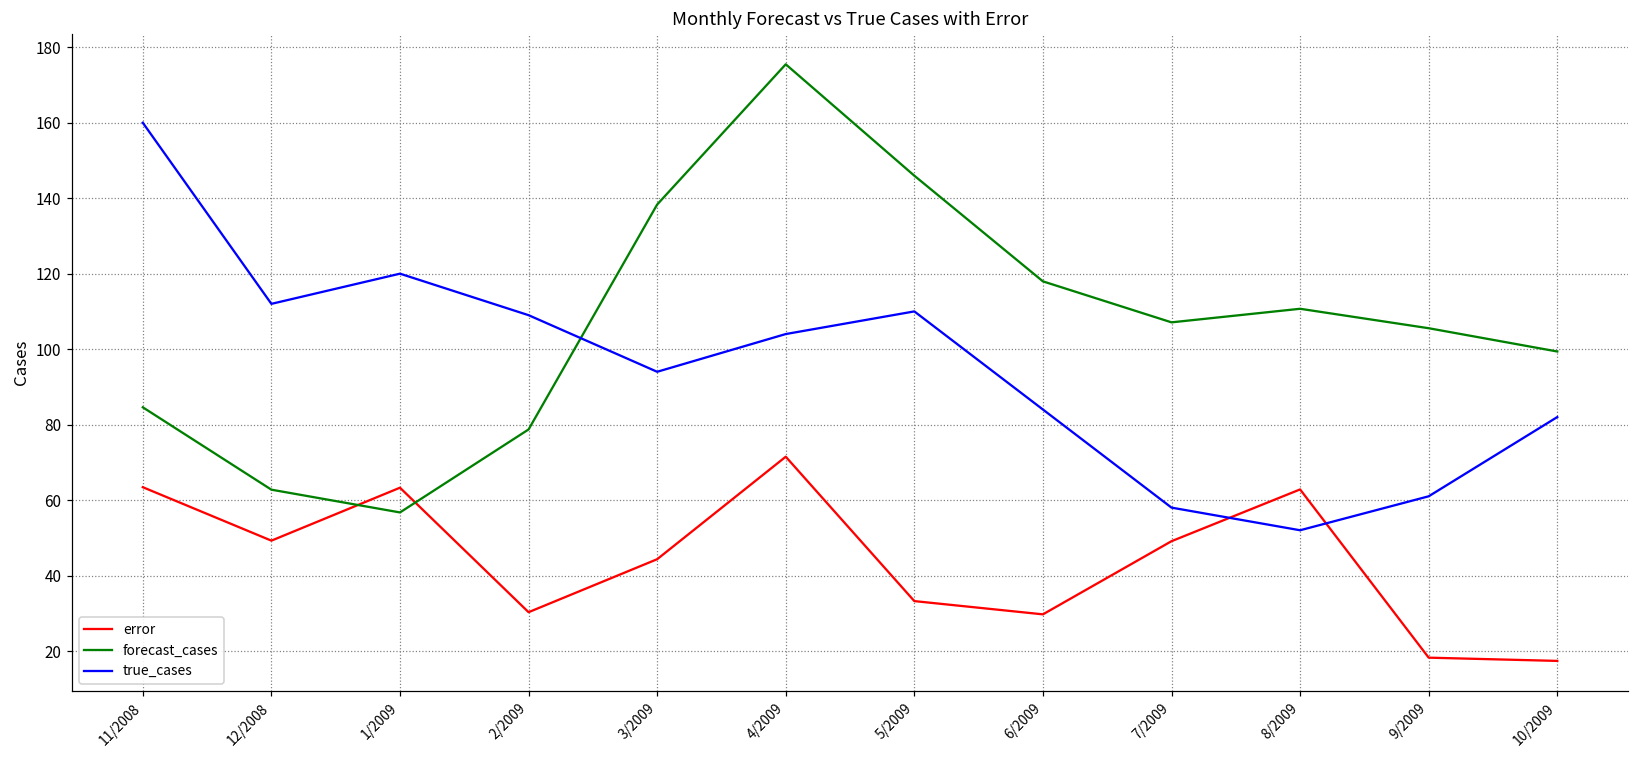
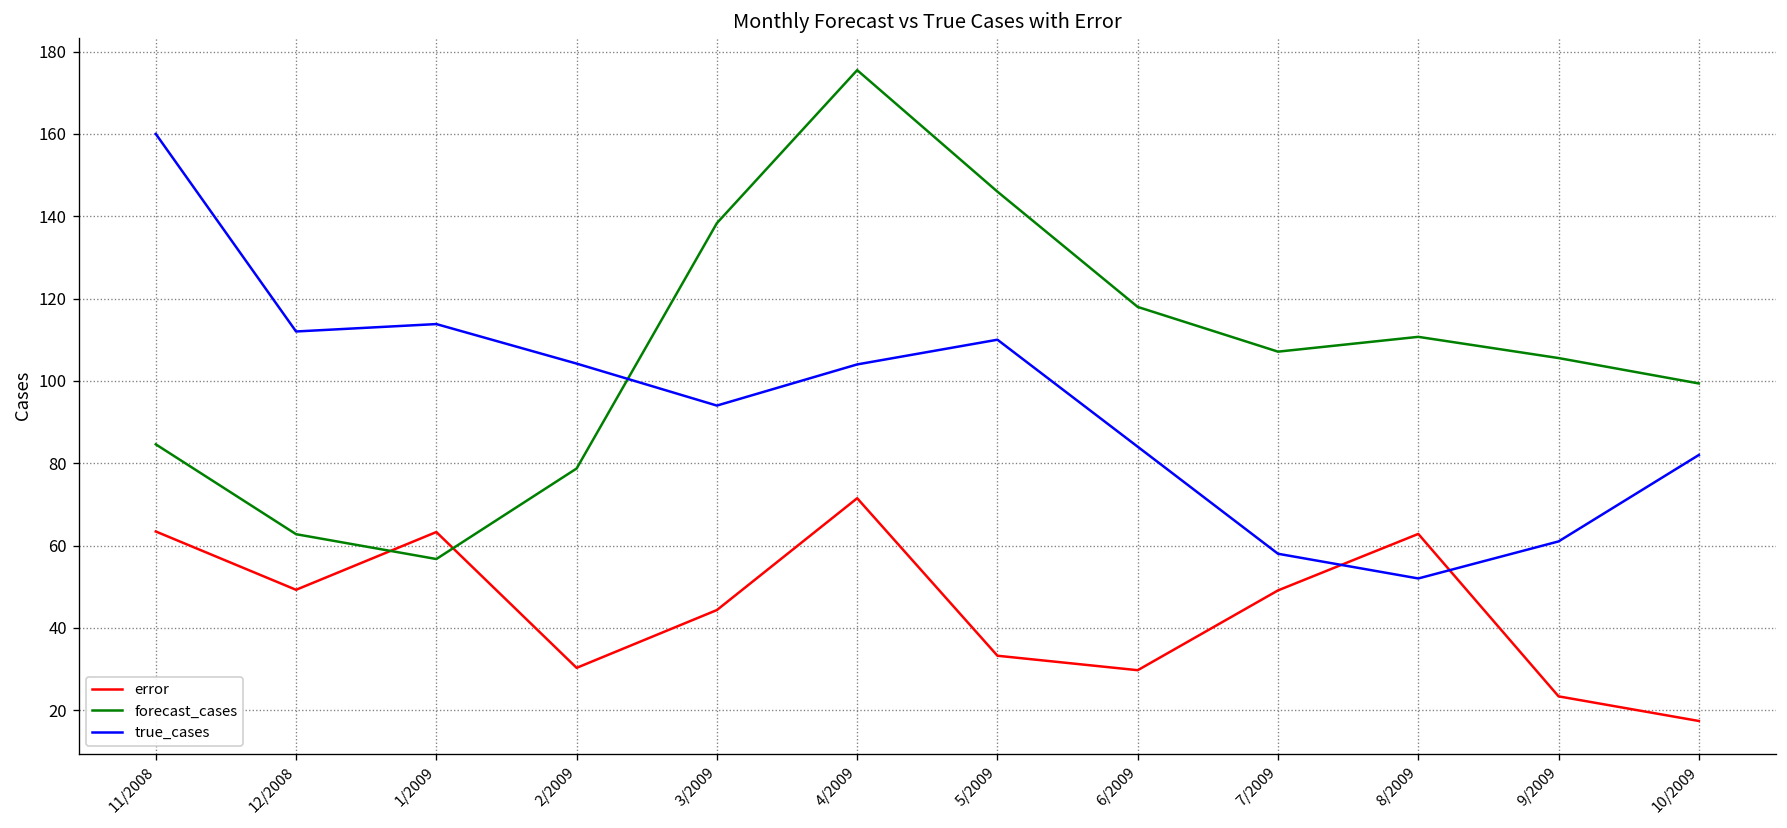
true_cases, 1/2009: 120 -> 114
true_cases, 2/2009: 109 -> 104
error, 9/2009: 18 -> 23
